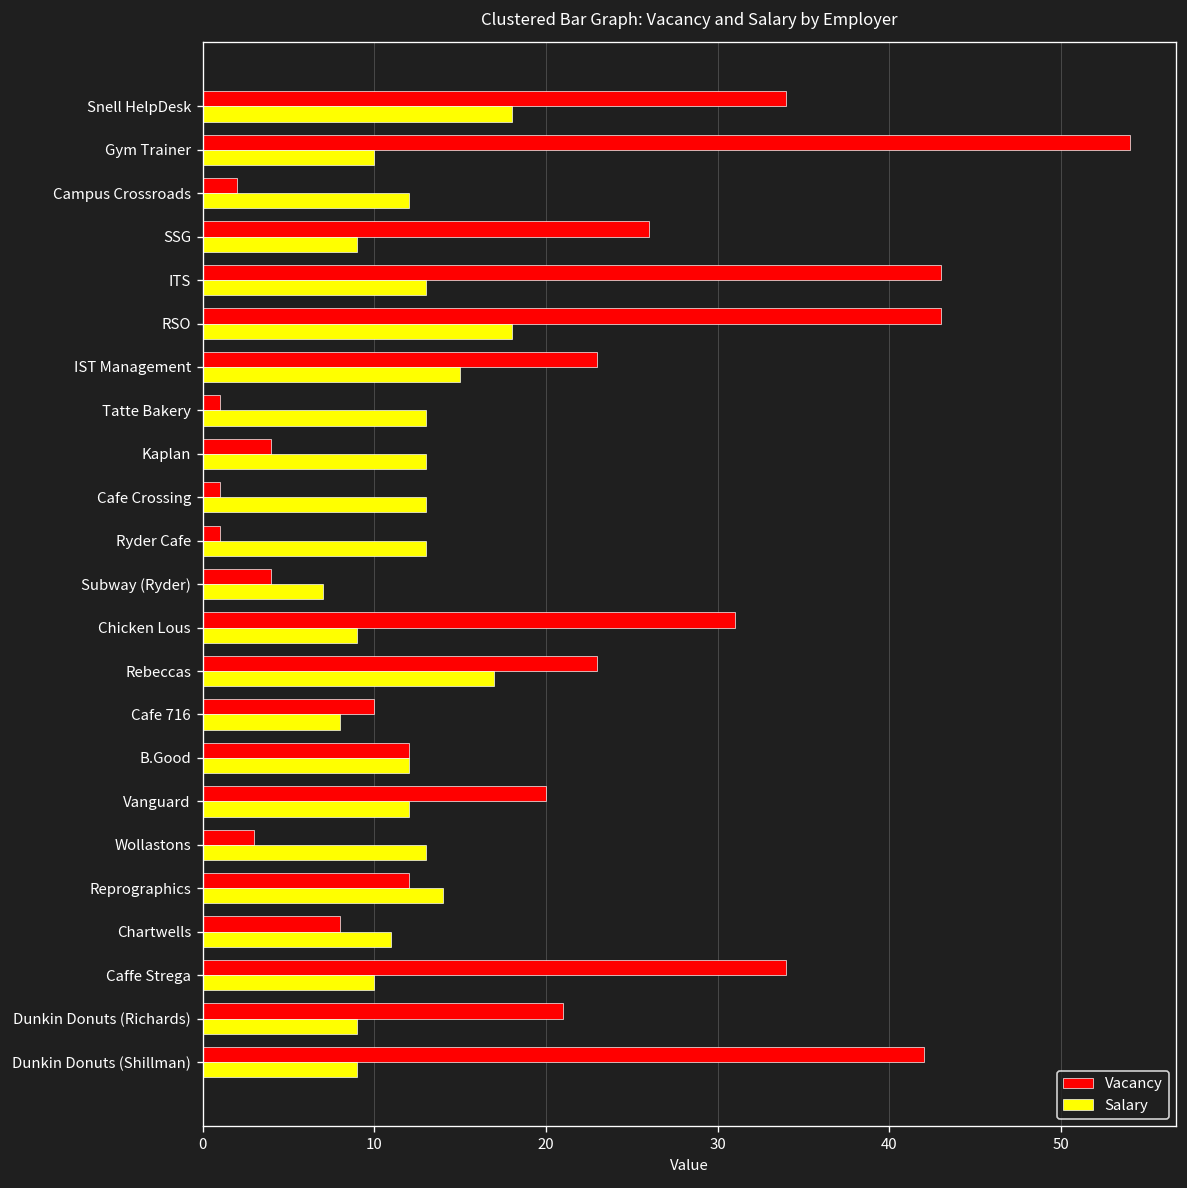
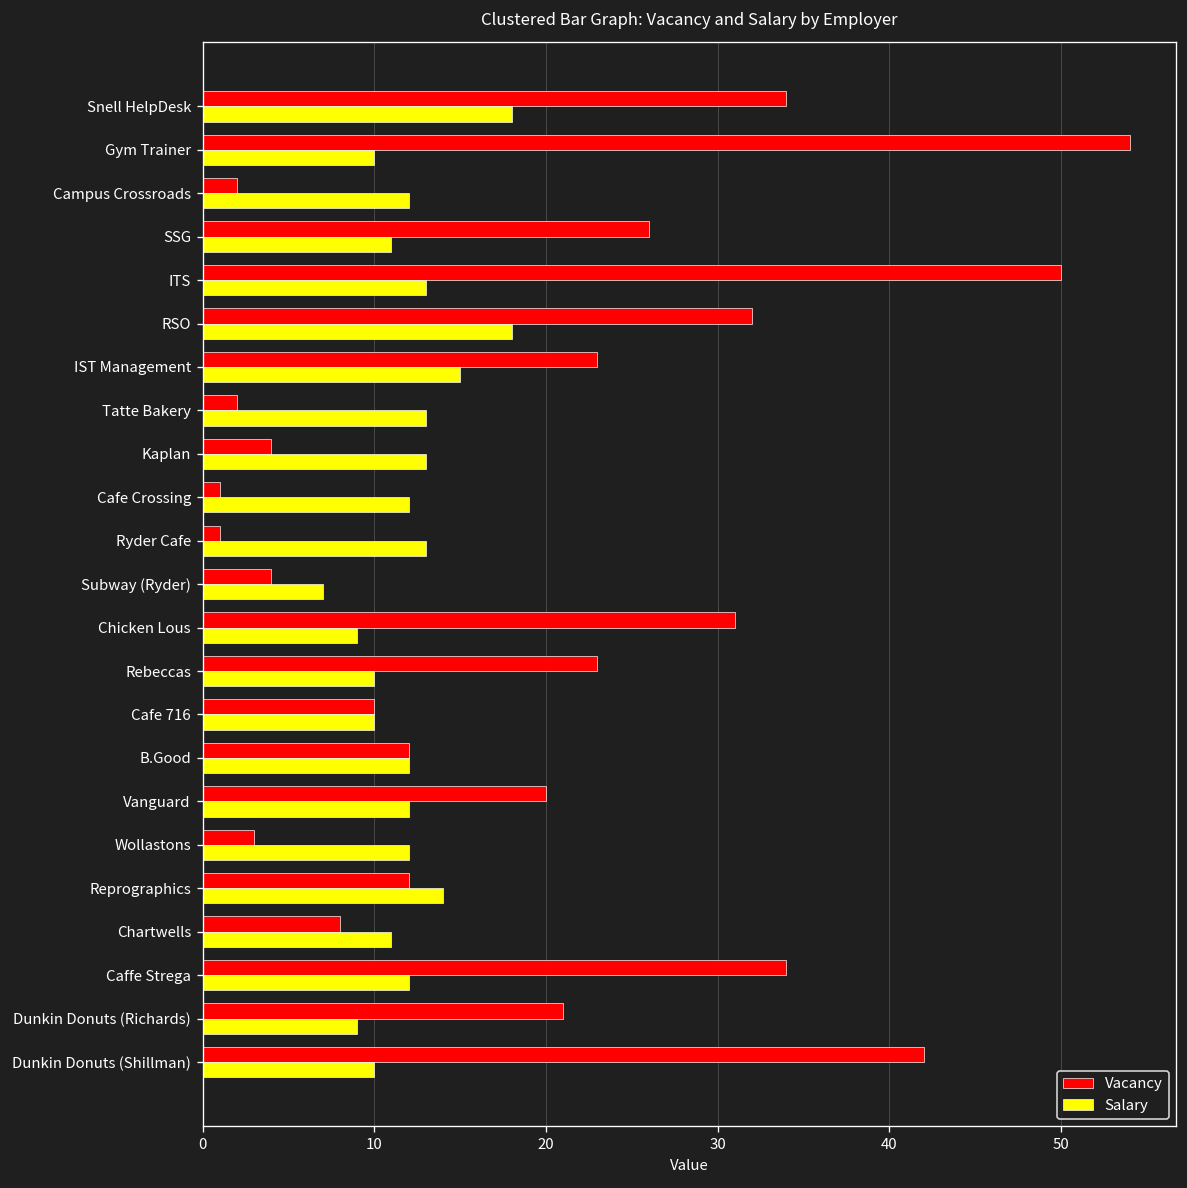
Salary, SSG: 9 -> 11
Vacancy, ITS: 43 -> 50
Vacancy, RSO: 43 -> 32
Vacancy, Tatte Bakery: 1 -> 2
Salary, Cafe Crossing: 13 -> 12
Salary, Rebeccas: 17 -> 10
Salary, Cafe 716: 8 -> 10
Salary, Wollastons: 13 -> 12
Salary, Caffe Strega: 10 -> 12
Salary, Dunkin Donuts (Shillman): 9 -> 10
